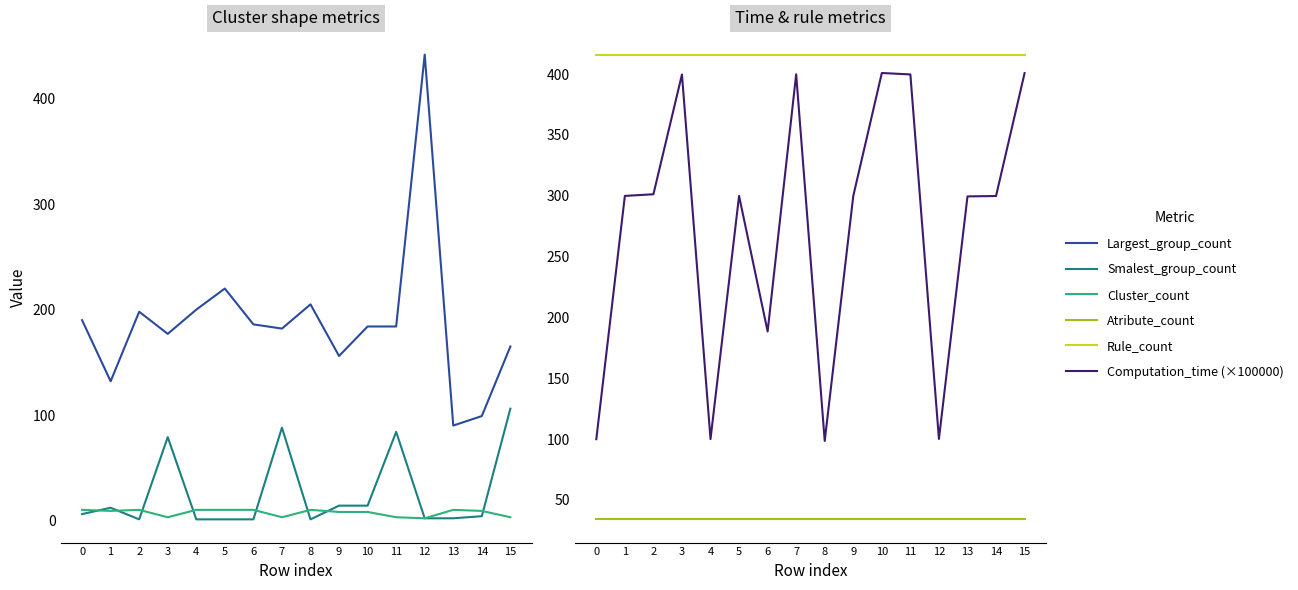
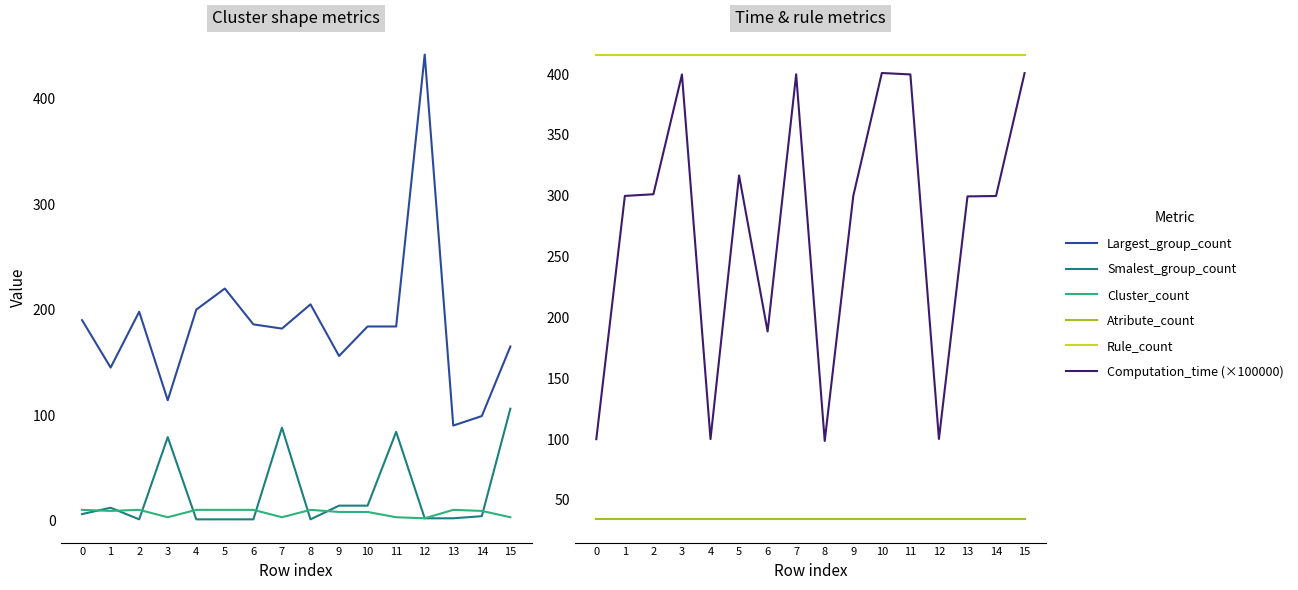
Cluster shape metrics, Largest_group_count, 1: 132 -> 145
Cluster shape metrics, Largest_group_count, 3: 177 -> 114
Time & rule metrics, Computation_time (×100000), 5: 300 -> 317
